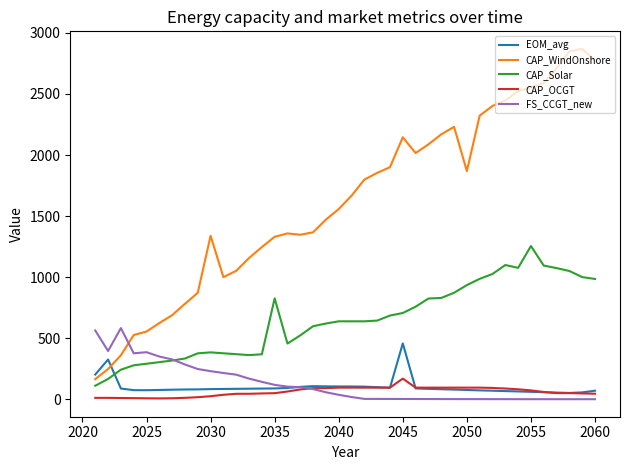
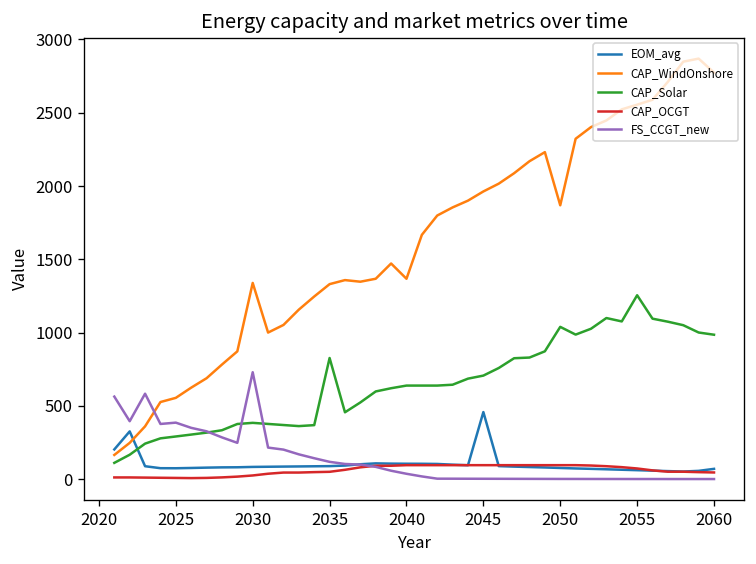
FS_CCGT_new, 2030: 230 -> 730
CAP_WindOnshore, 2040: 1560 -> 1370
CAP_WindOnshore, 2045: 2150 -> 1960
CAP_OCGT, 2045: 170 -> 100
CAP_Solar, 2050: 930 -> 1040
